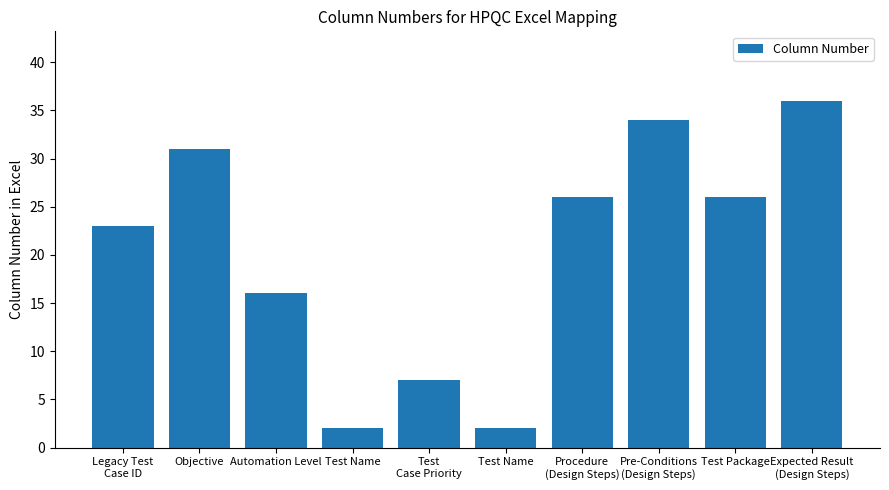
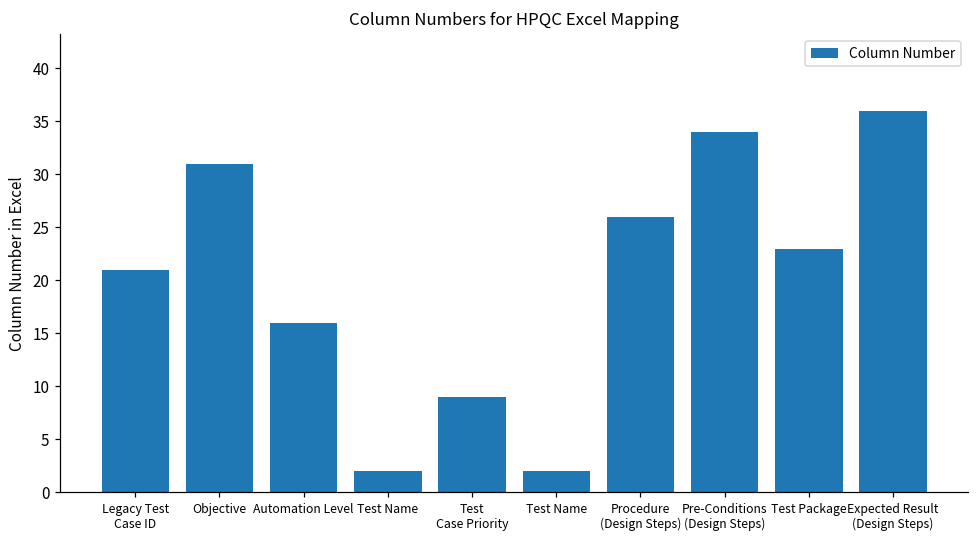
Legacy Test Case ID: 23 -> 21
Test Case Priority: 7 -> 9
Test Package: 26 -> 23
